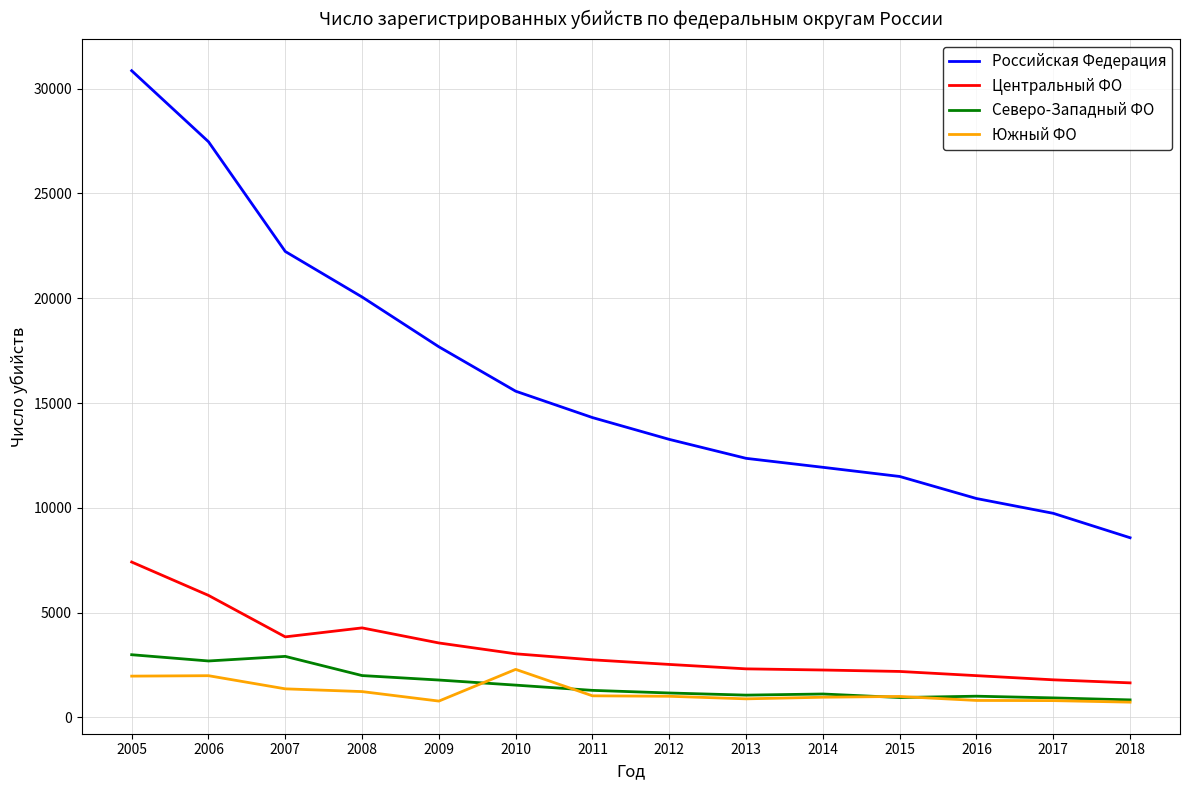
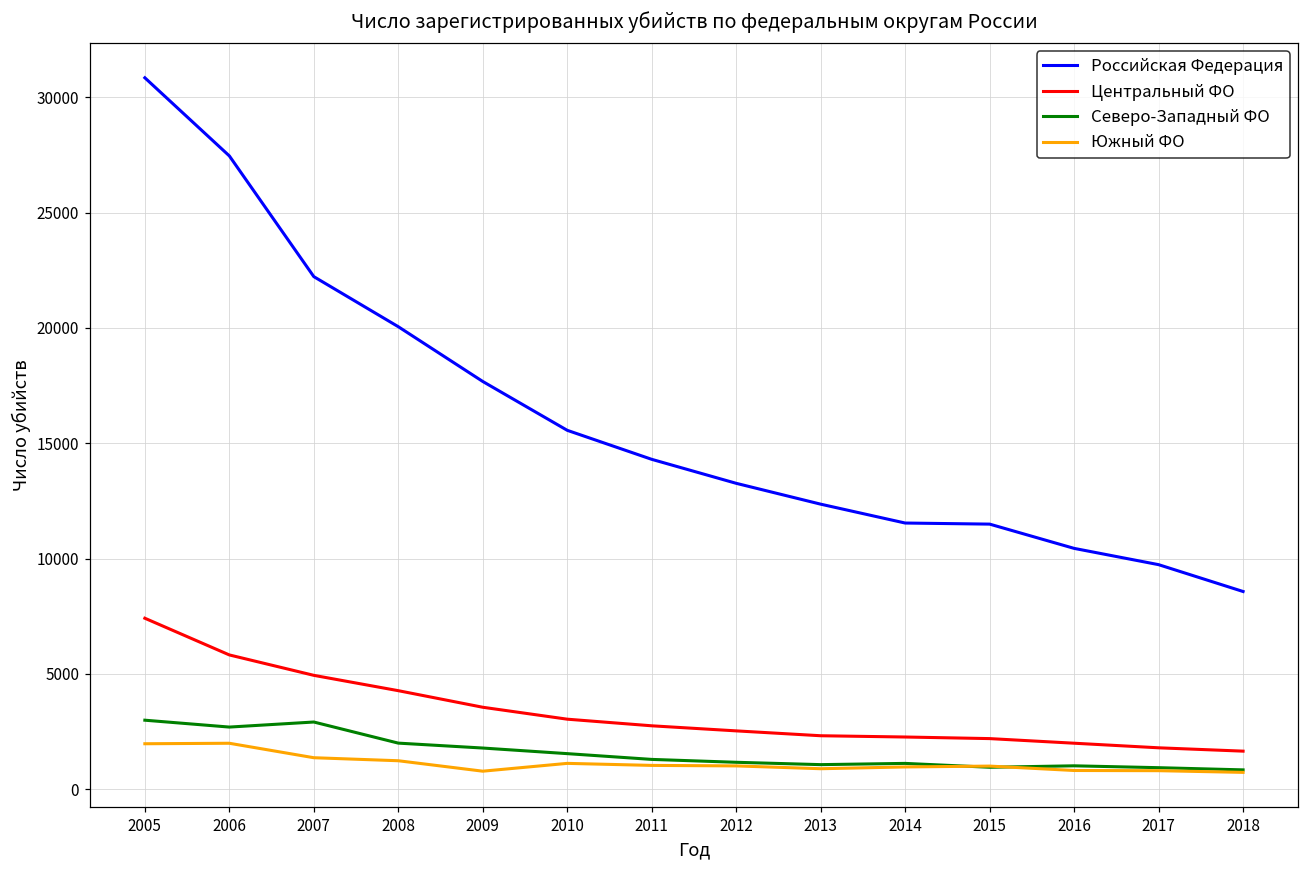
Центральный ФО, 2007: 3800 -> 4900
Южный ФО, 2010: 2300 -> 1100
Российская Федерация, 2014: 11900 -> 11500
